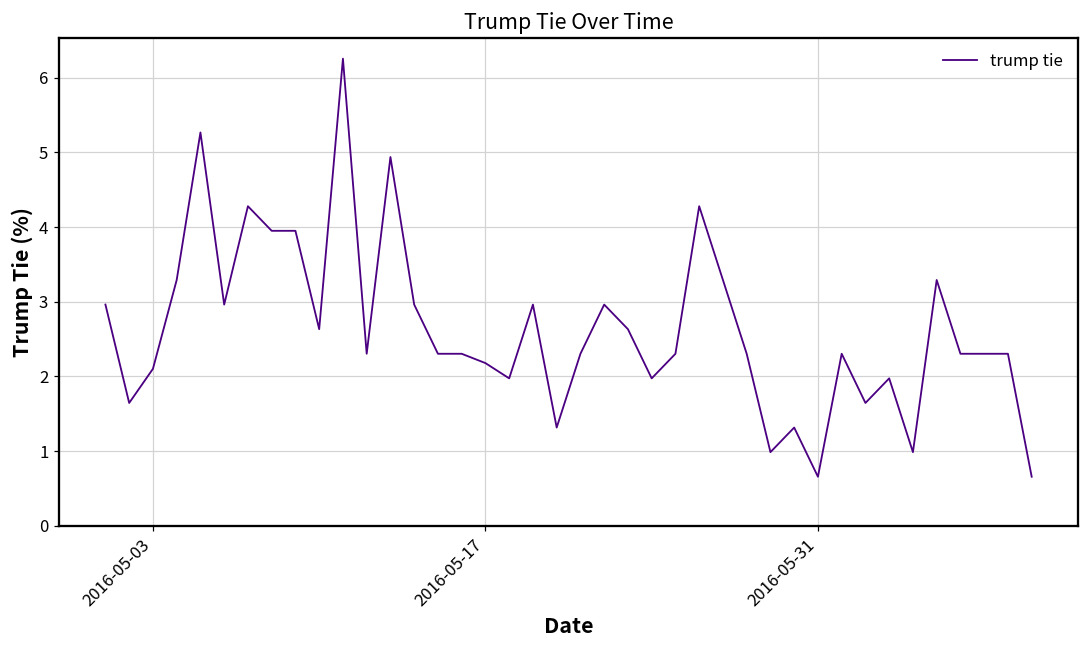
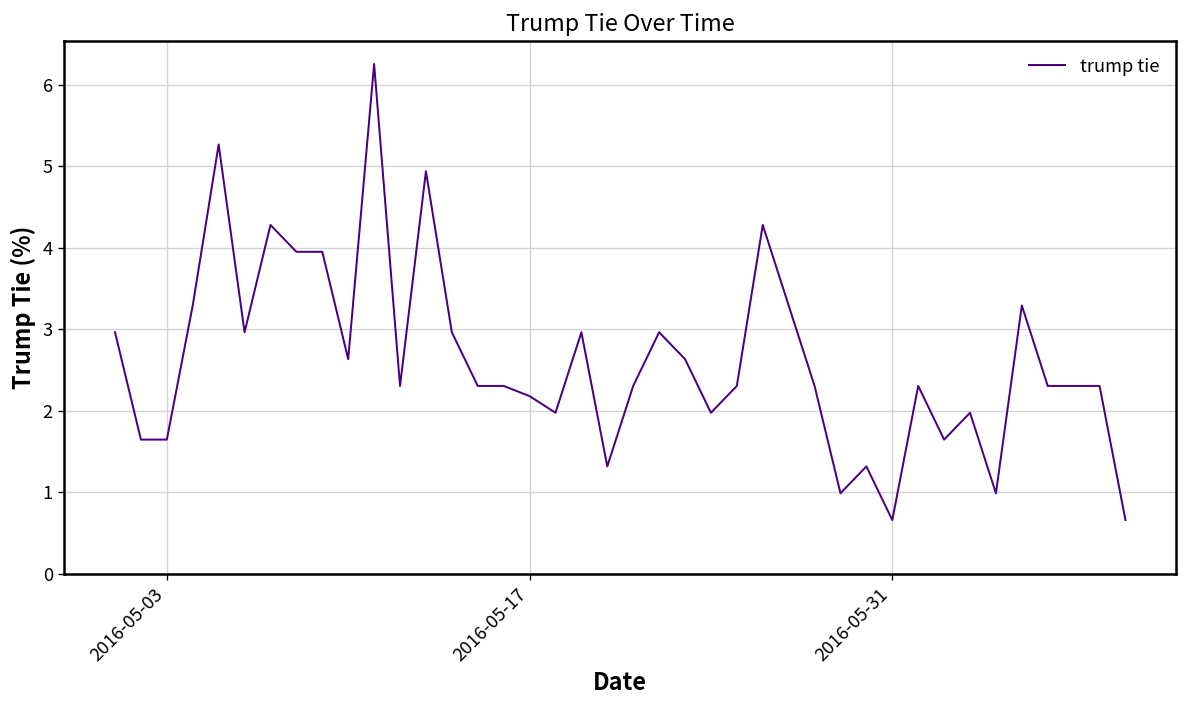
2016-05-03: 2.1 -> 1.6
